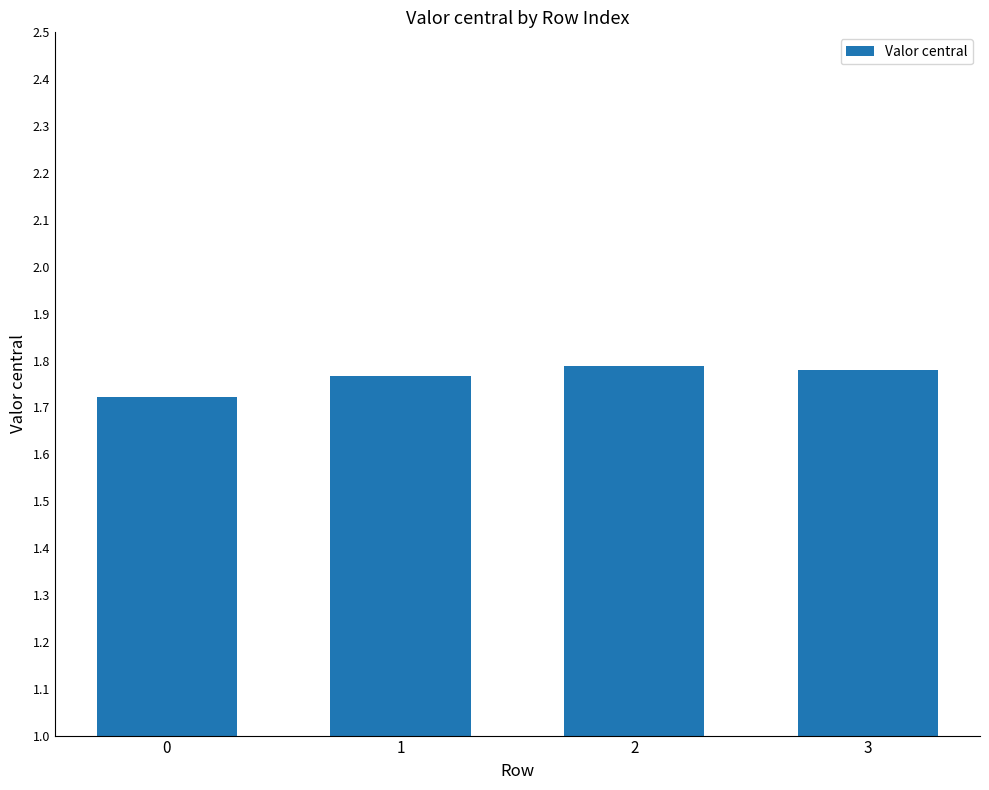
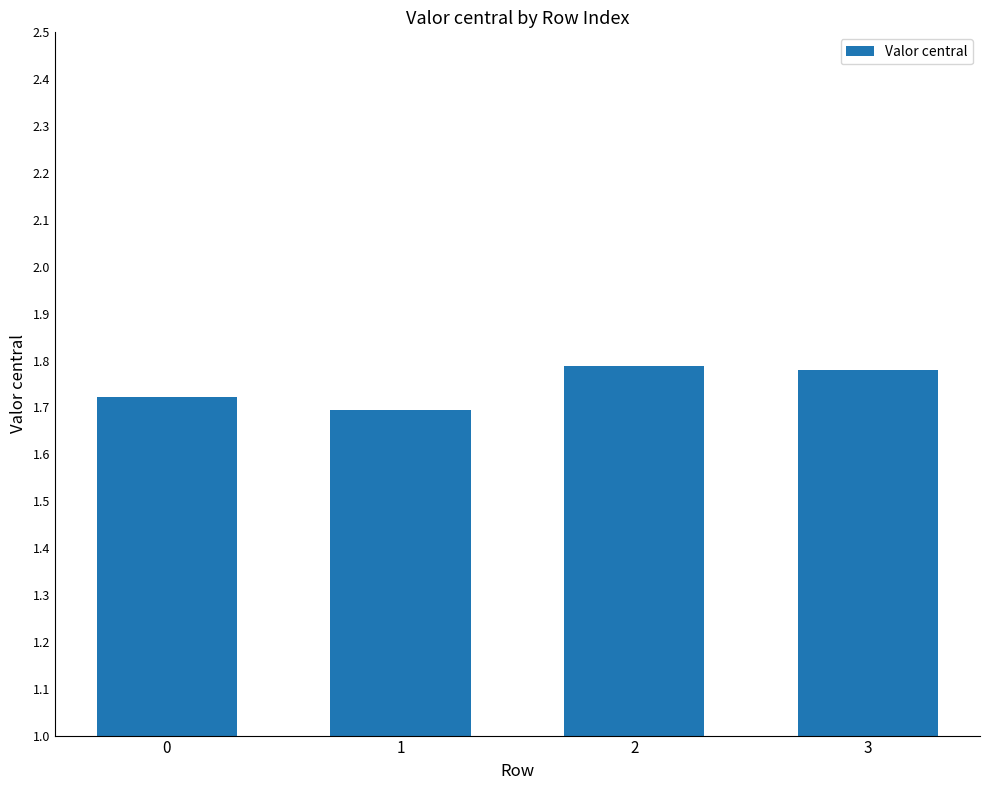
1: 1.77 -> 1.70
